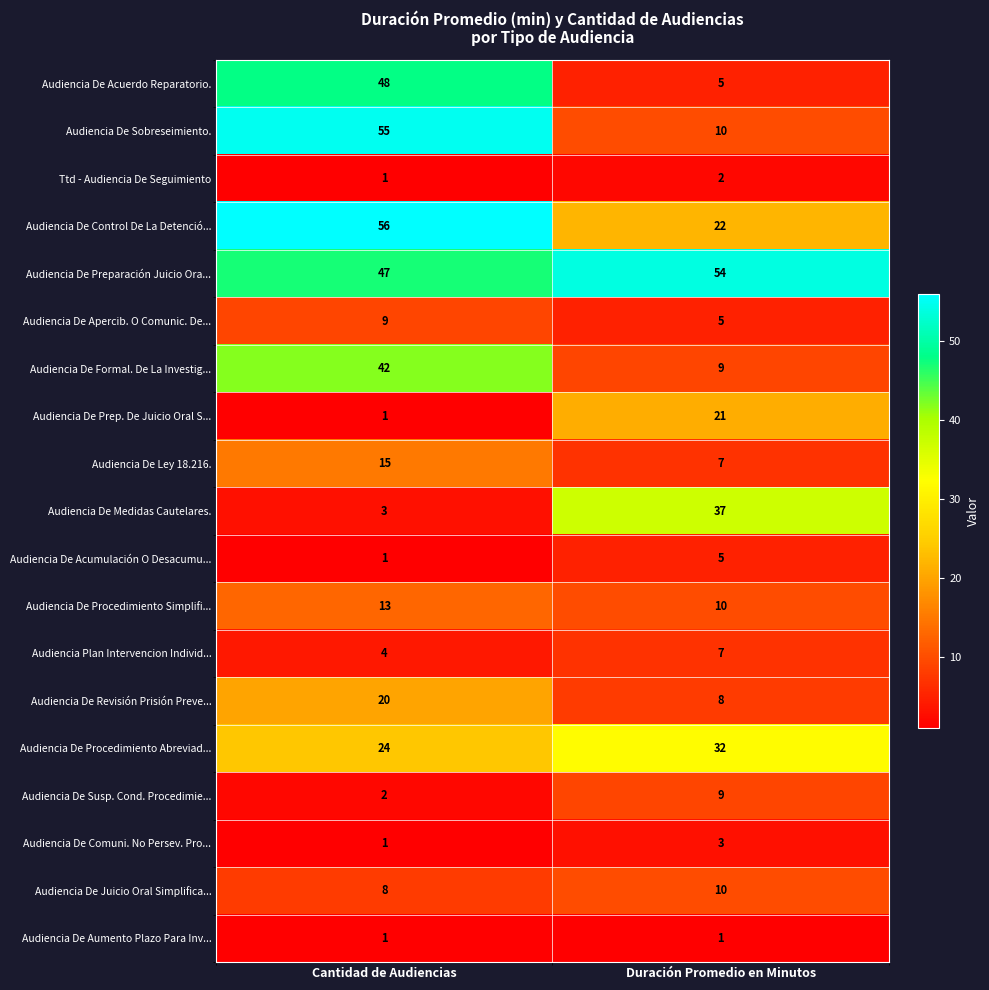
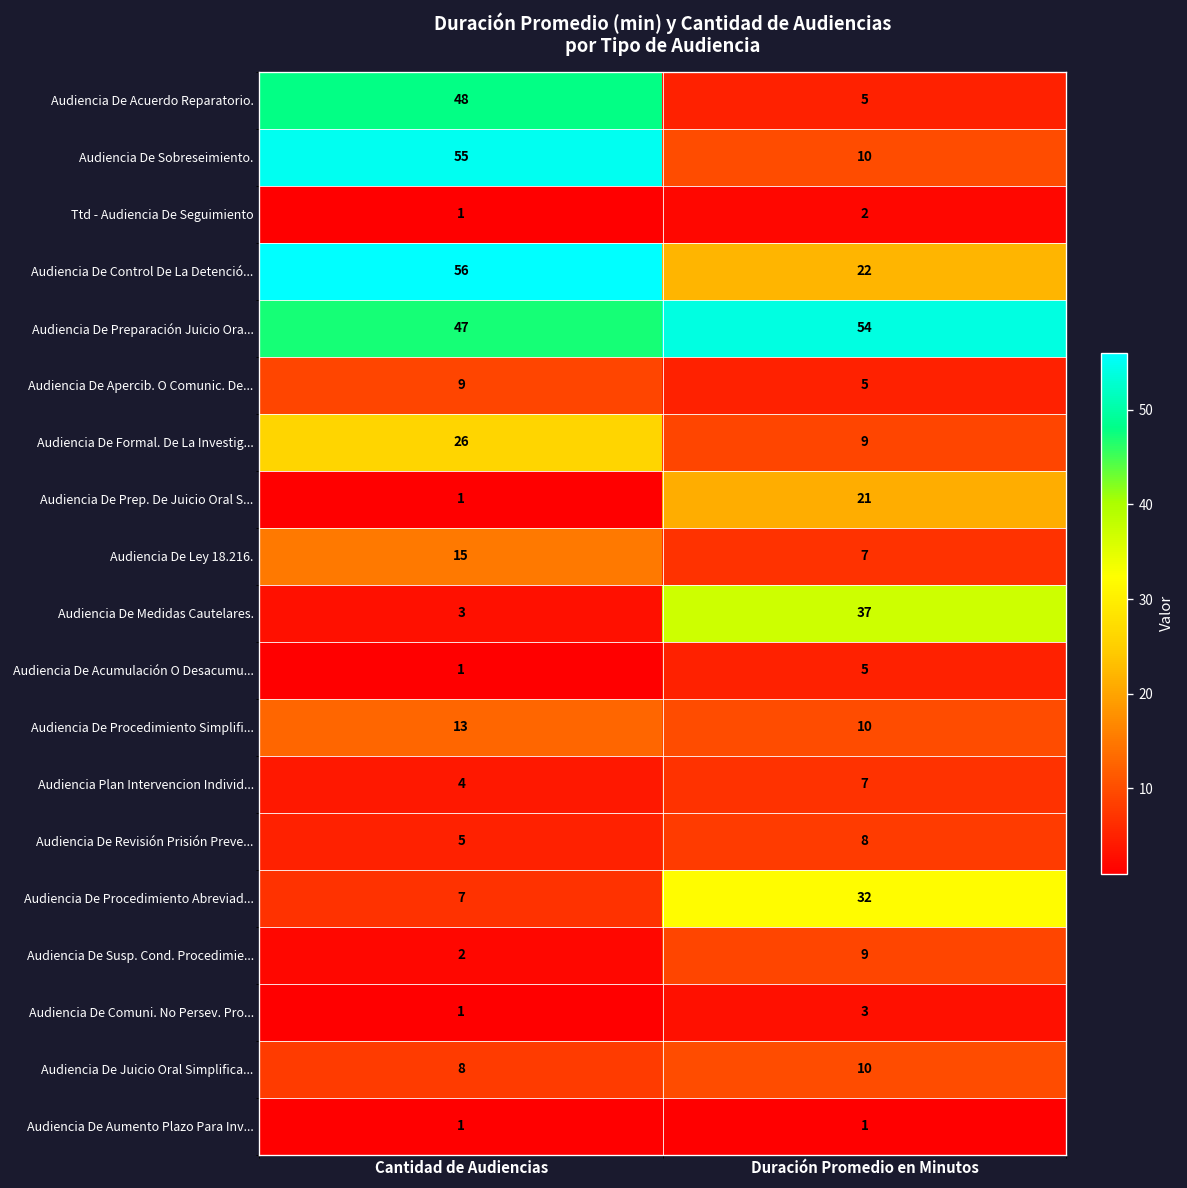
Audiencia De Formal. De La Investig..., Cantidad de Audiencias: 42 -> 26
Audiencia De Revisión Prisión Preve..., Cantidad de Audiencias: 20 -> 5
Audiencia De Procedimiento Abreviad..., Cantidad de Audiencias: 24 -> 7
